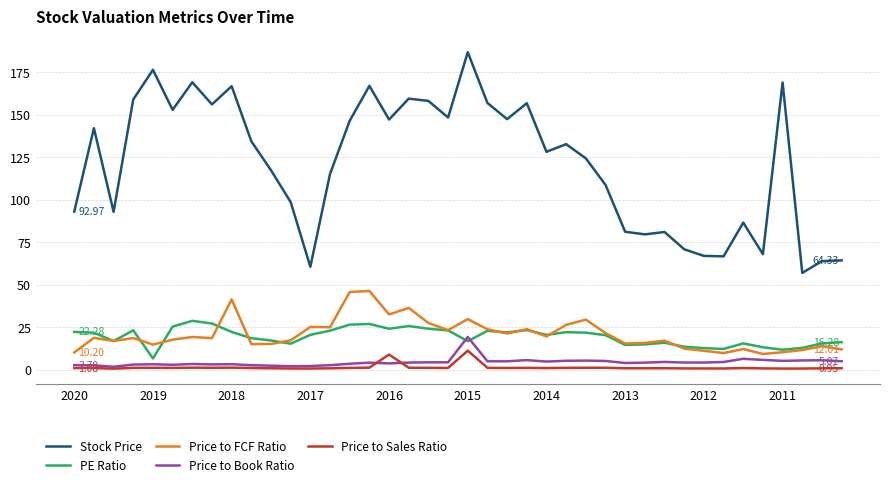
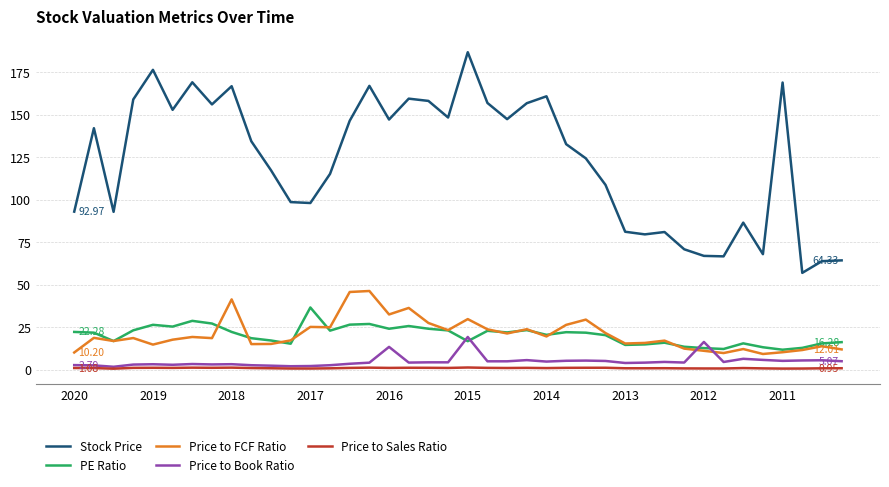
PE Ratio, 2019: 7 -> 26
Stock Price, 2017: 61 -> 98
PE Ratio, 2017: 21 -> 37
Price to Book Ratio, 2016: 4 -> 13
Price to Sales Ratio, 2016: 9 -> 1
Price to Sales Ratio, 2015: 11 -> 1
Stock Price, 2014: 128 -> 161
Price to Book Ratio, 2012: 4 -> 16
